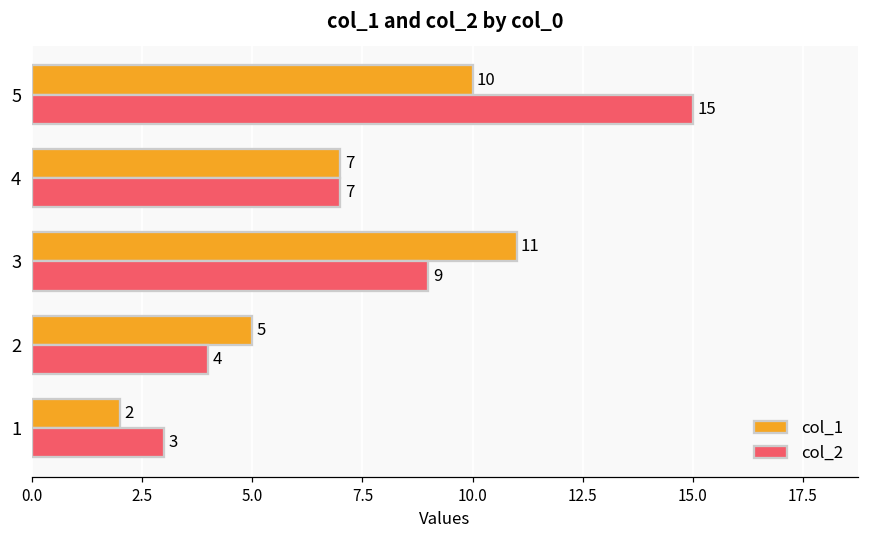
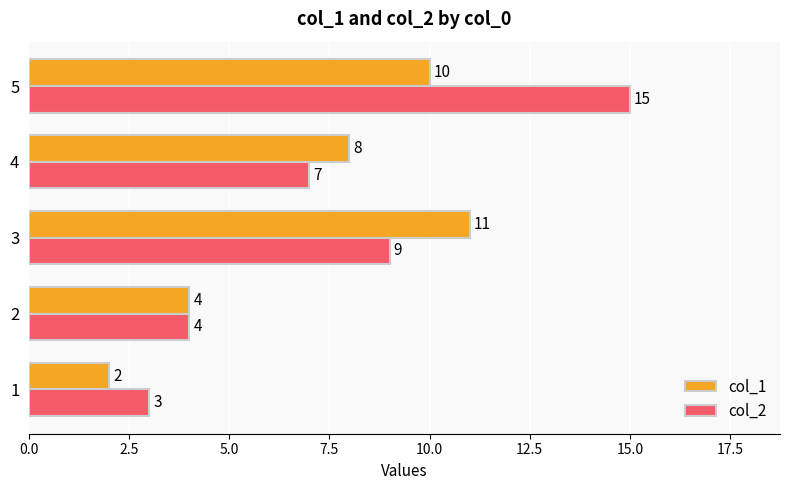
col_1, 4: 7 -> 8
col_1, 2: 5 -> 4
